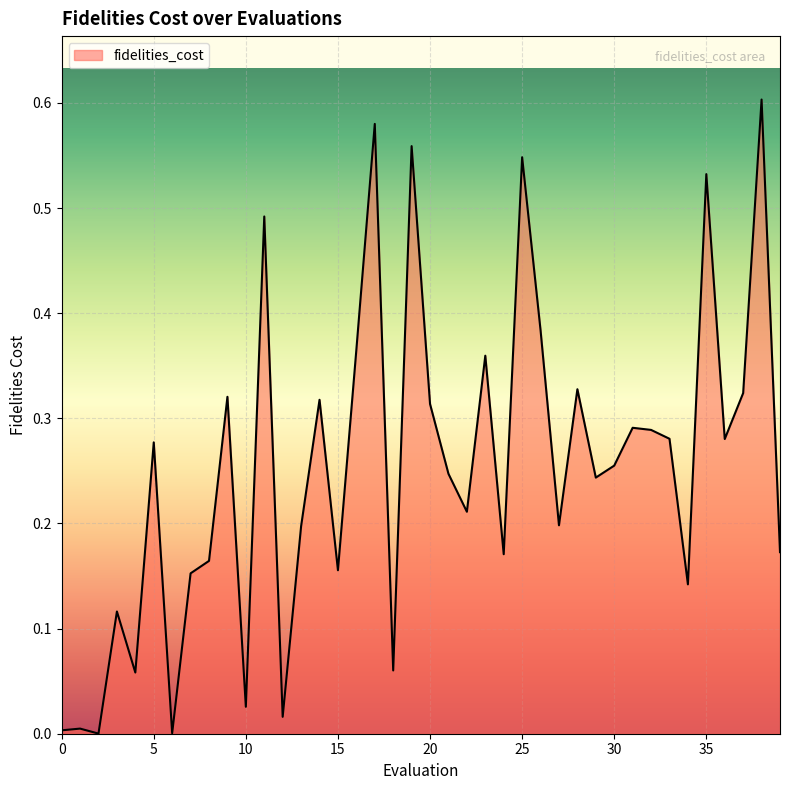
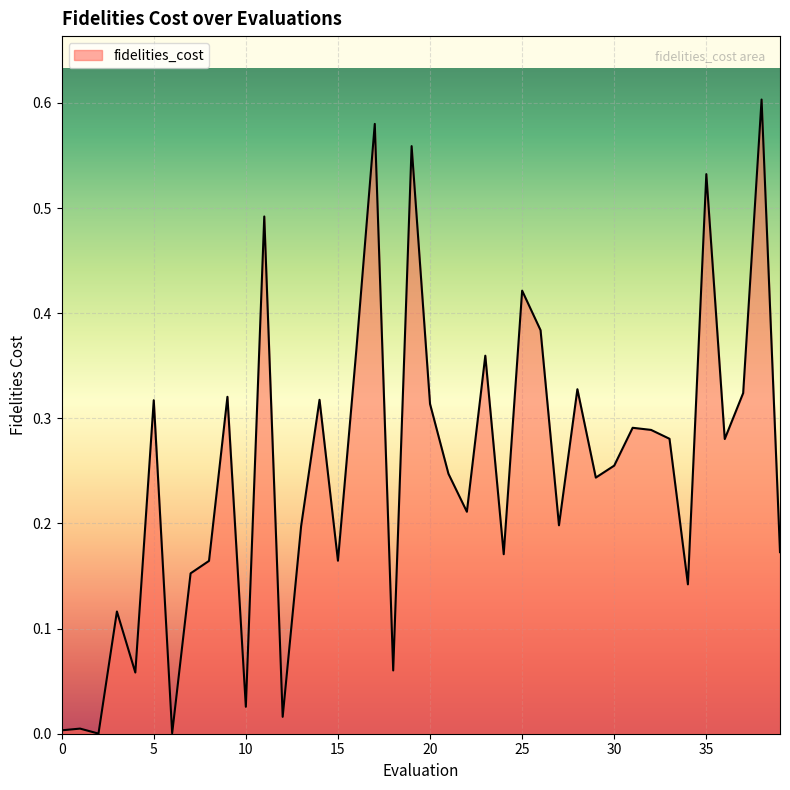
5: 0.277 -> 0.317
15: 0.155 -> 0.165
25: 0.548 -> 0.421
